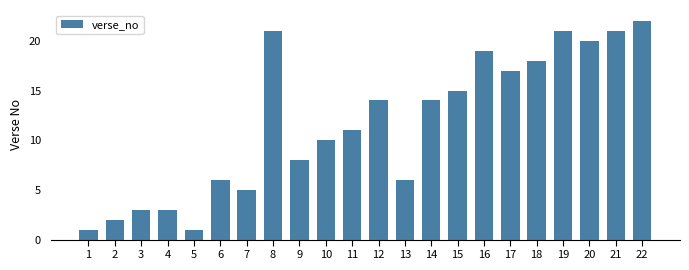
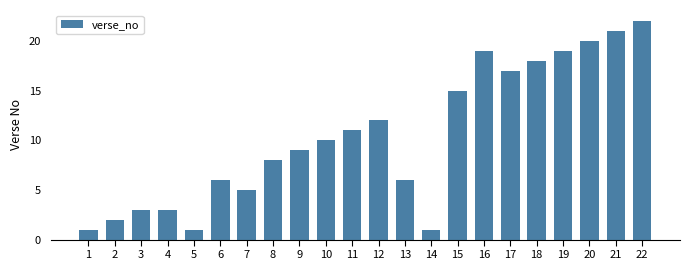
8: 21 -> 8
9: 8 -> 9
12: 14 -> 12
14: 14 -> 1
19: 21 -> 19
